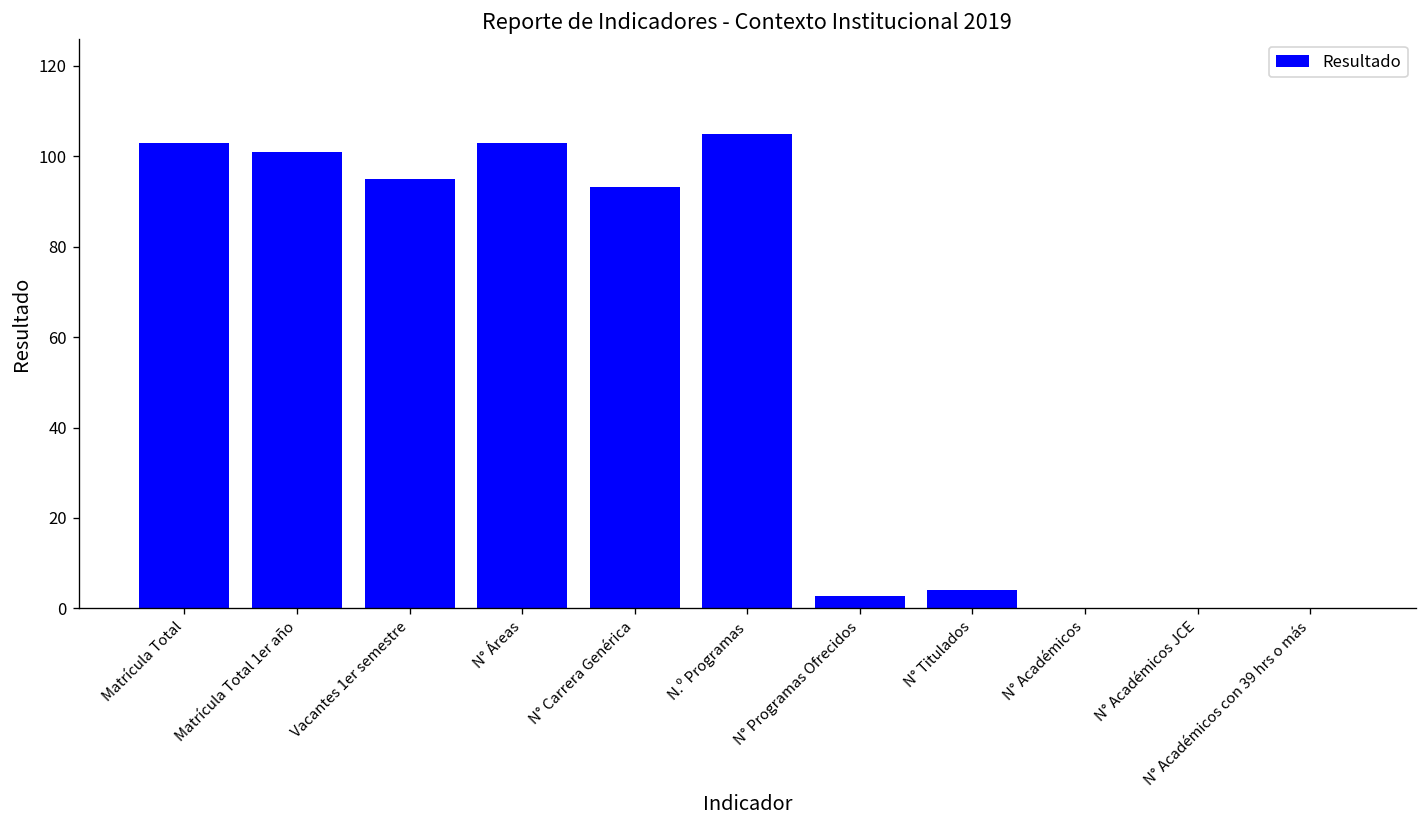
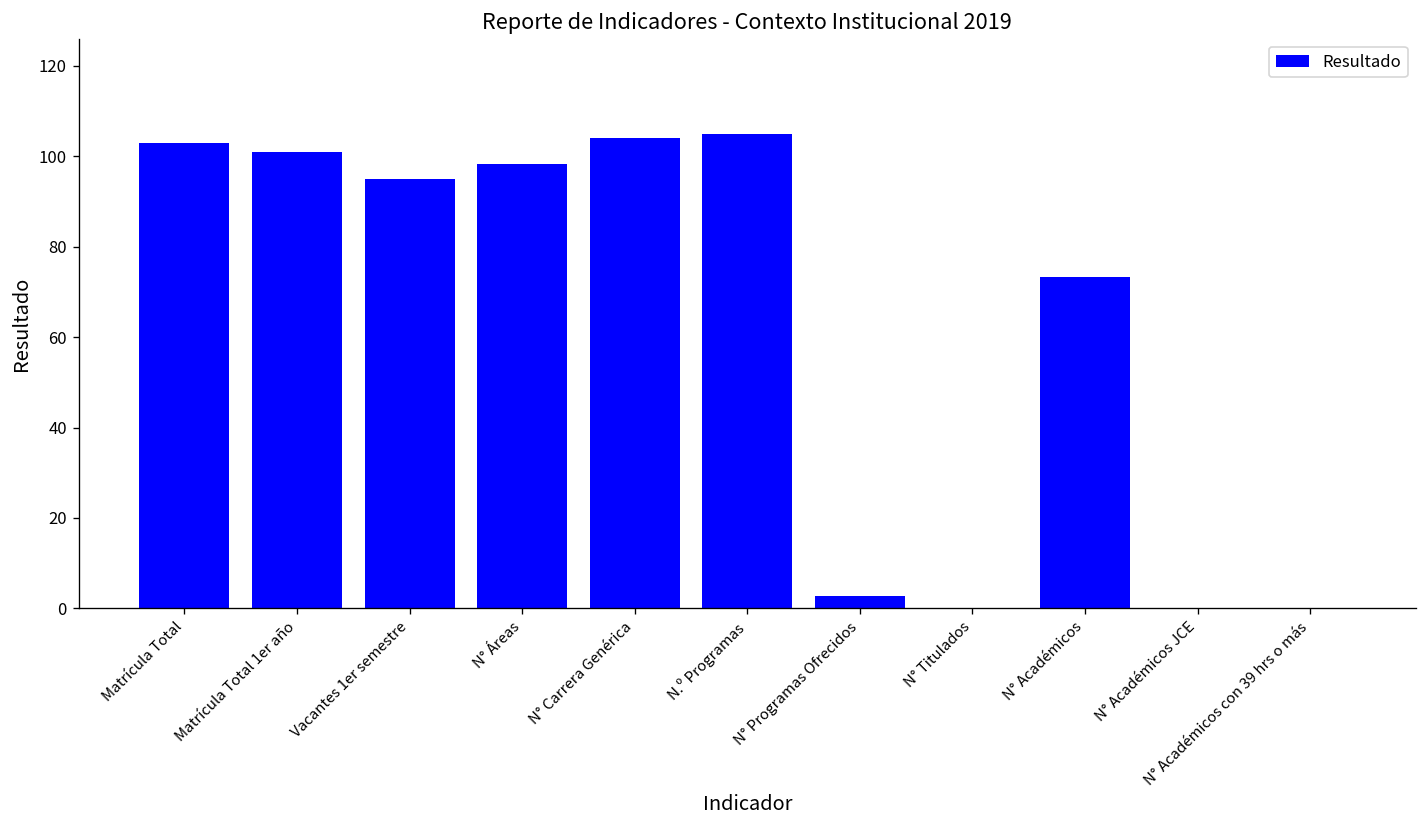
N° Áreas: 103 -> 98
N° Carrera Genérica: 93 -> 104
N° Titulados: 4 -> 0
N° Académicos: 0 -> 73
